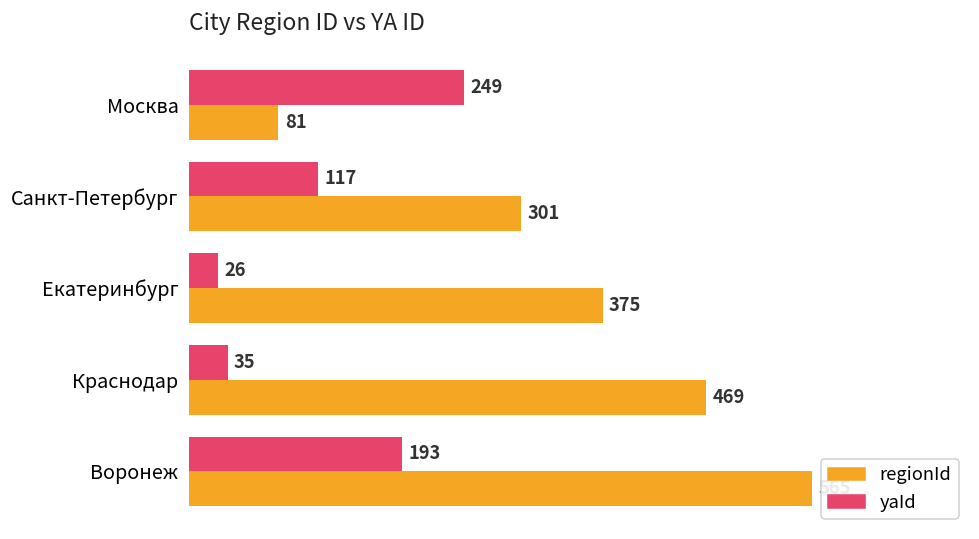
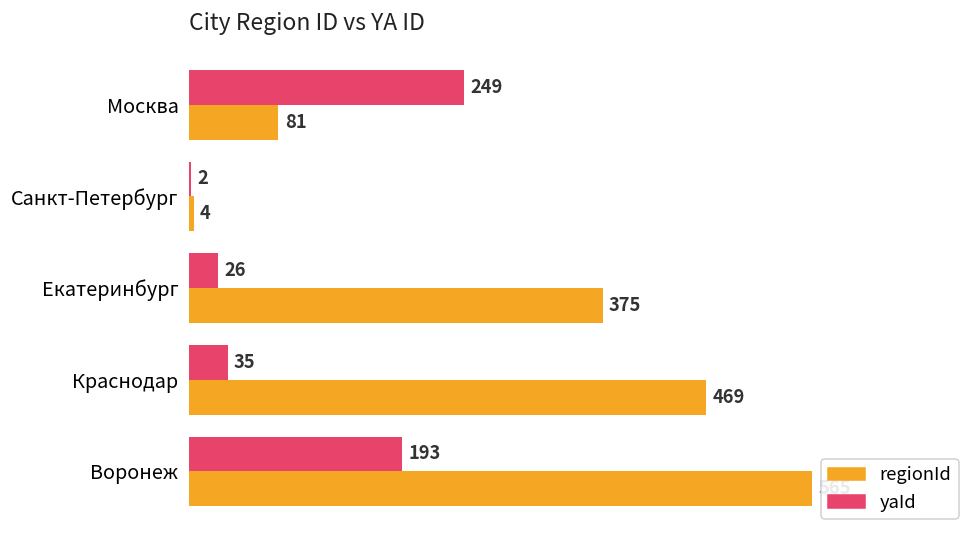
yaId, Санкт-Петербург: 117 -> 2
regionId, Санкт-Петербург: 301 -> 4
